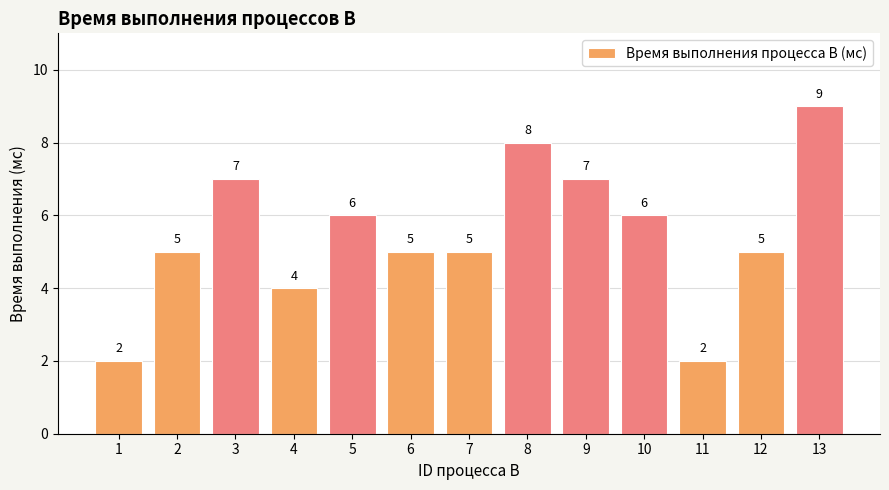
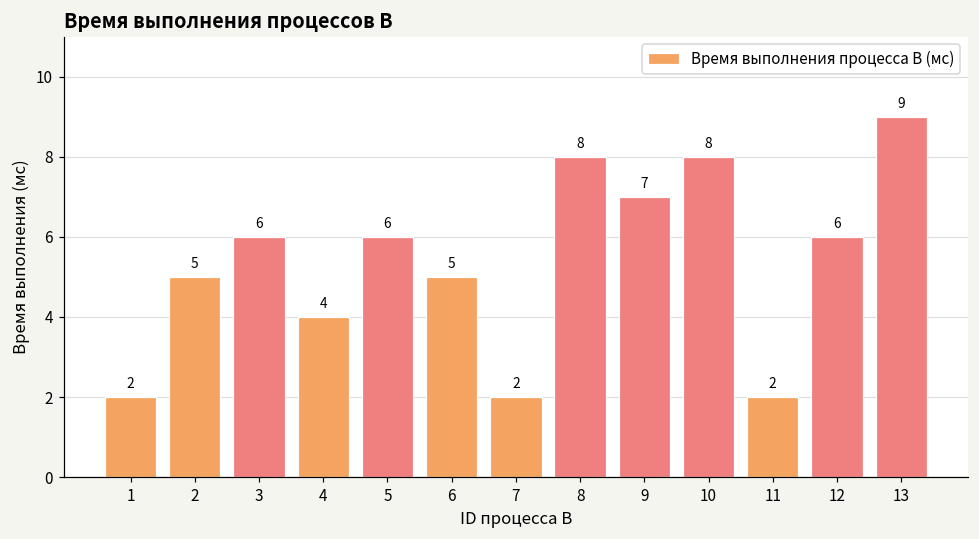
3: 7 -> 6
7: 5 -> 2
10: 6 -> 8
12: 5 -> 6
